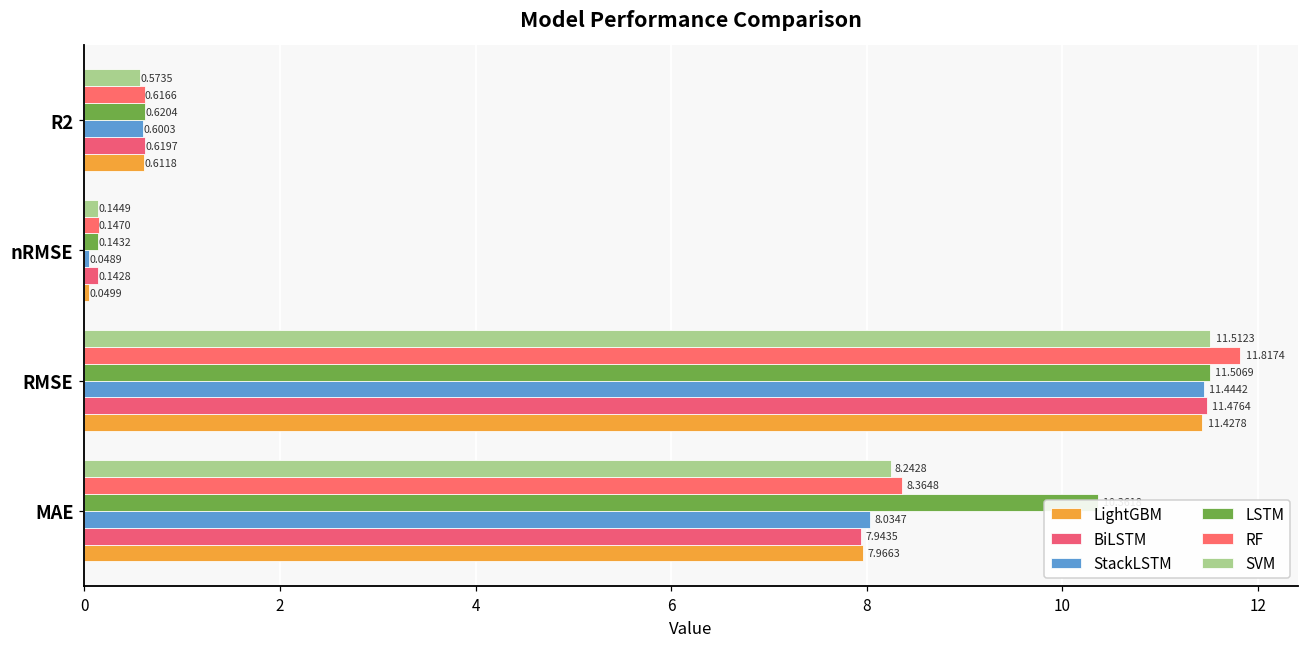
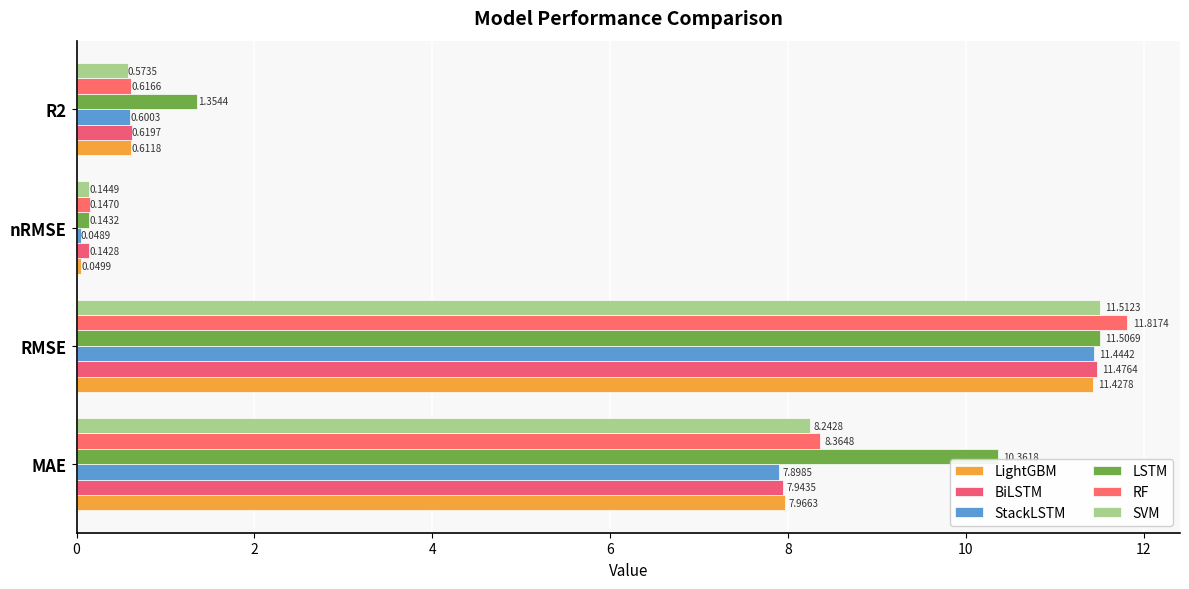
LSTM, R2: 0.6204 -> 1.3544
StackLSTM, MAE: 8.0347 -> 7.8985
